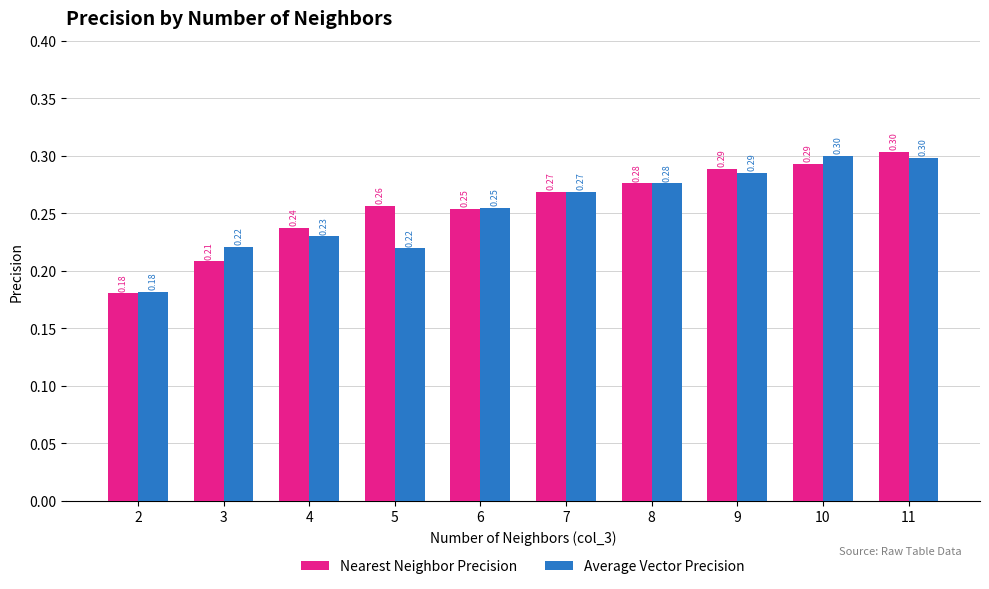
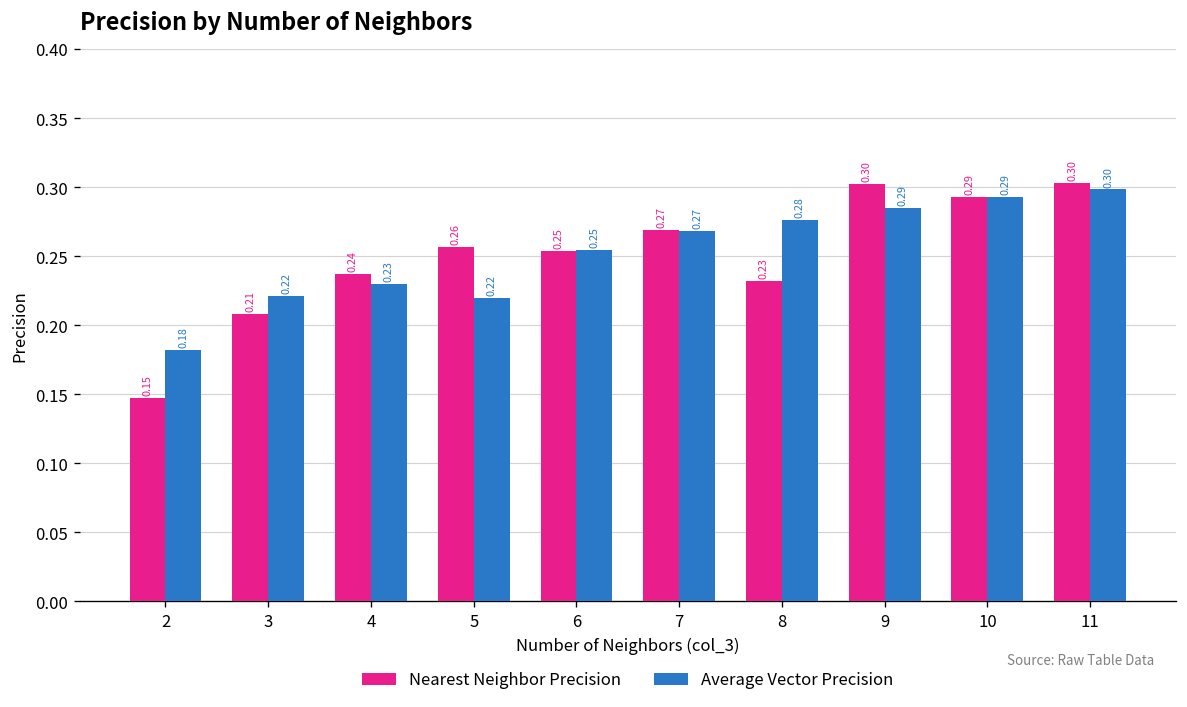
Nearest Neighbor Precision, 2: 0.18 -> 0.15
Nearest Neighbor Precision, 8: 0.28 -> 0.23
Nearest Neighbor Precision, 9: 0.29 -> 0.30
Average Vector Precision, 10: 0.30 -> 0.29
